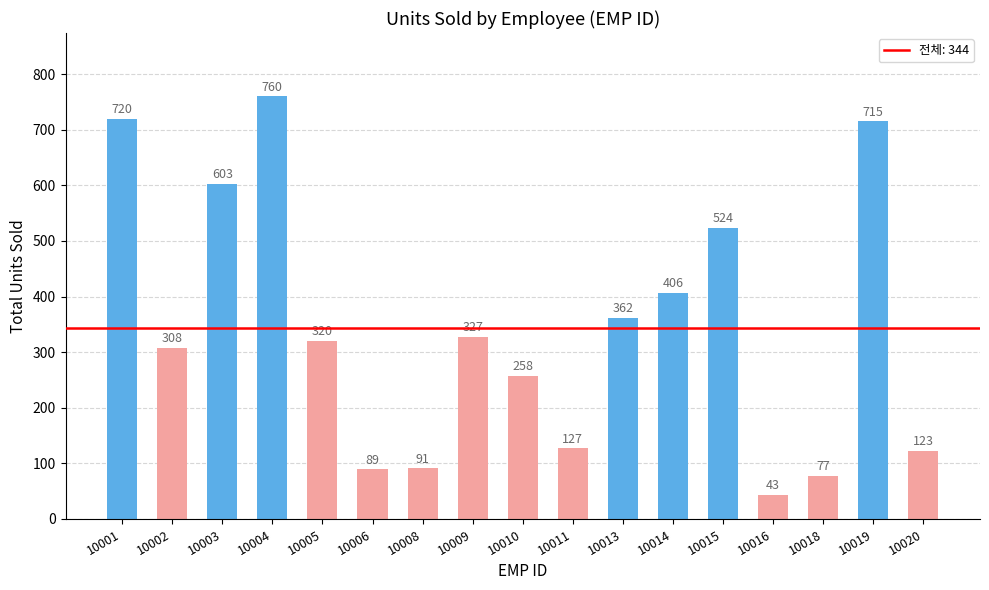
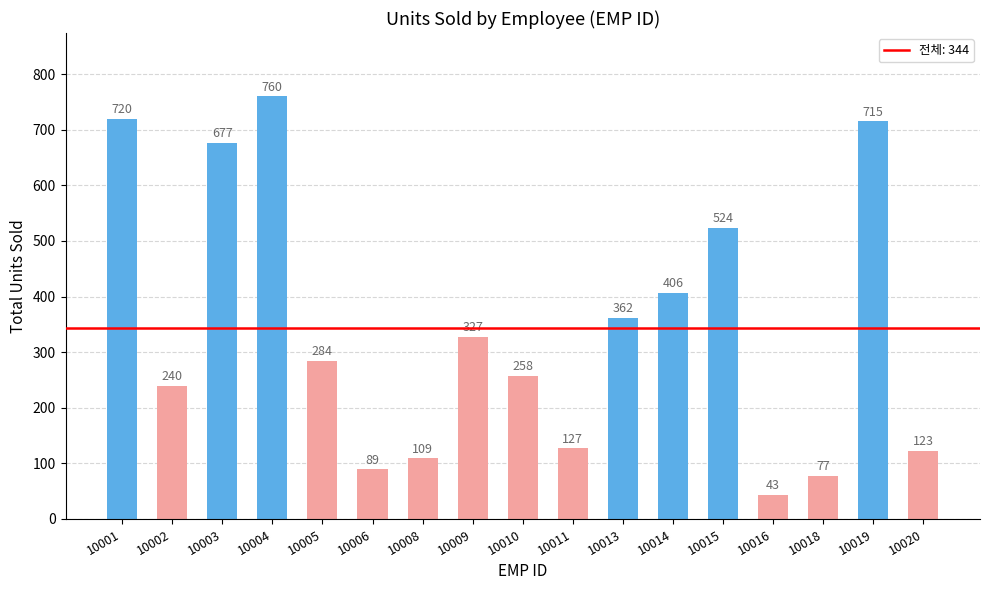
10002: 308 -> 240
10003: 603 -> 677
10005: 320 -> 284
10008: 91 -> 109
